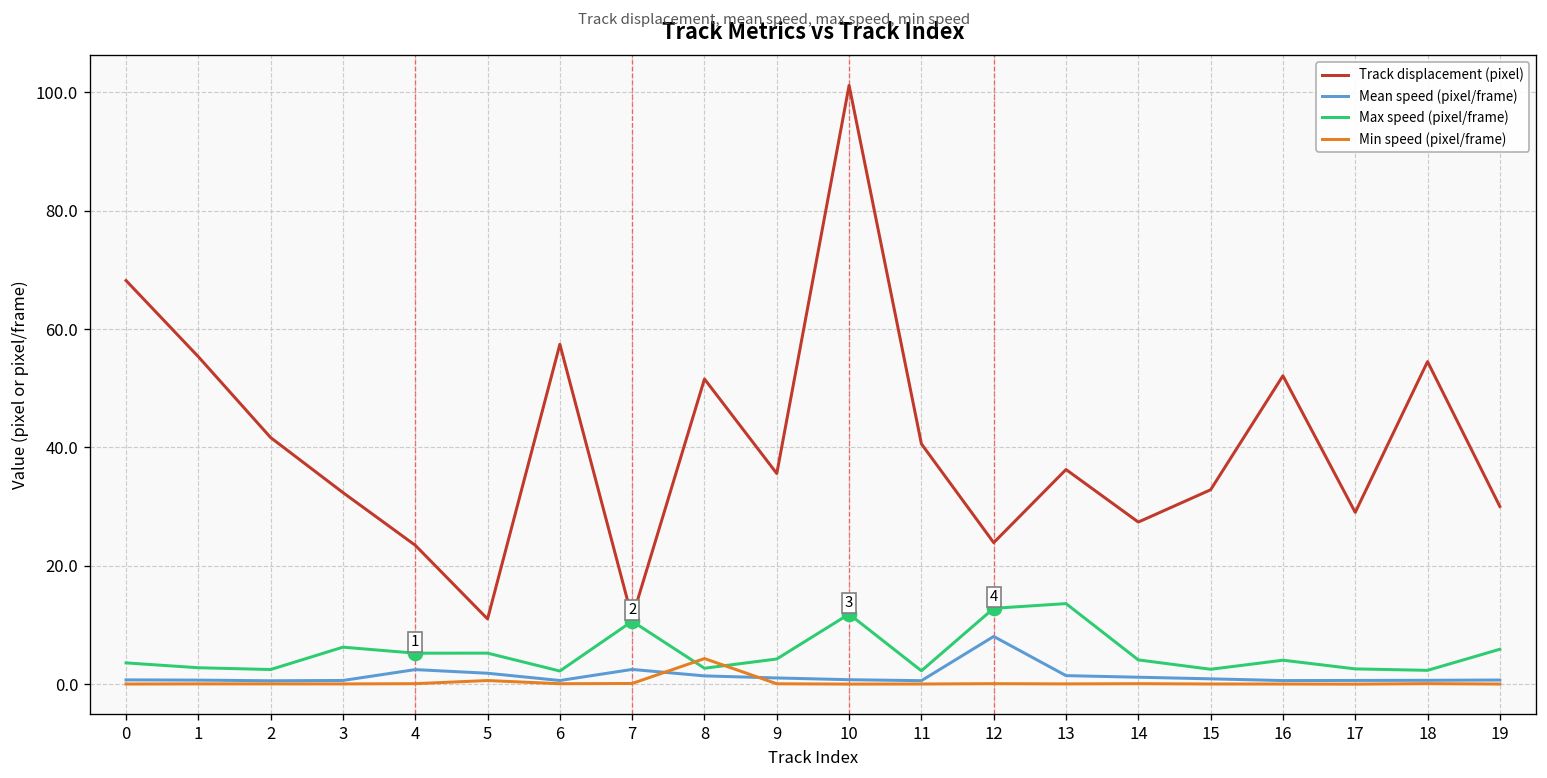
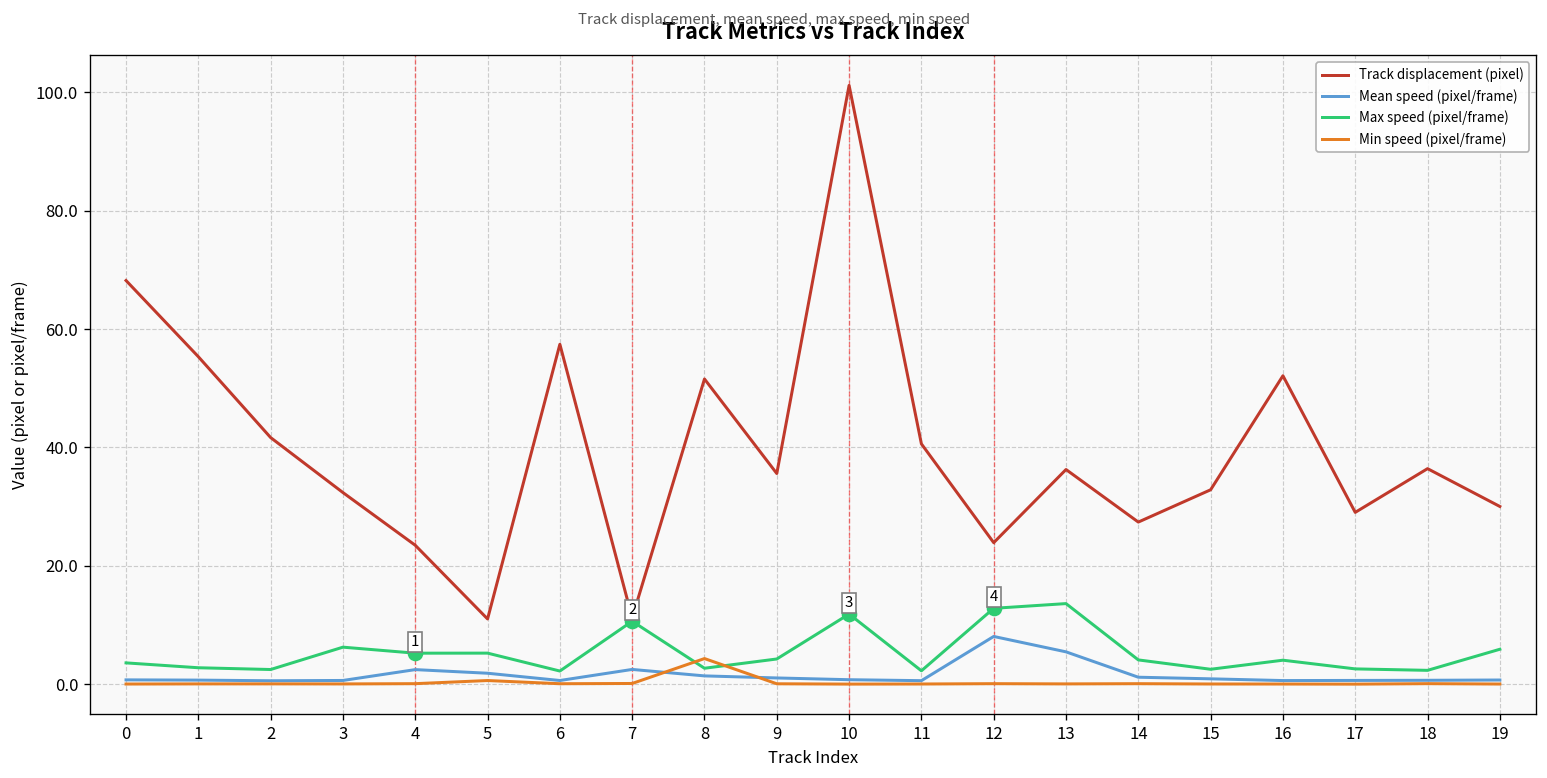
Mean speed (pixel/frame), 13: 1 -> 5
Track displacement (pixel), 18: 54 -> 36
